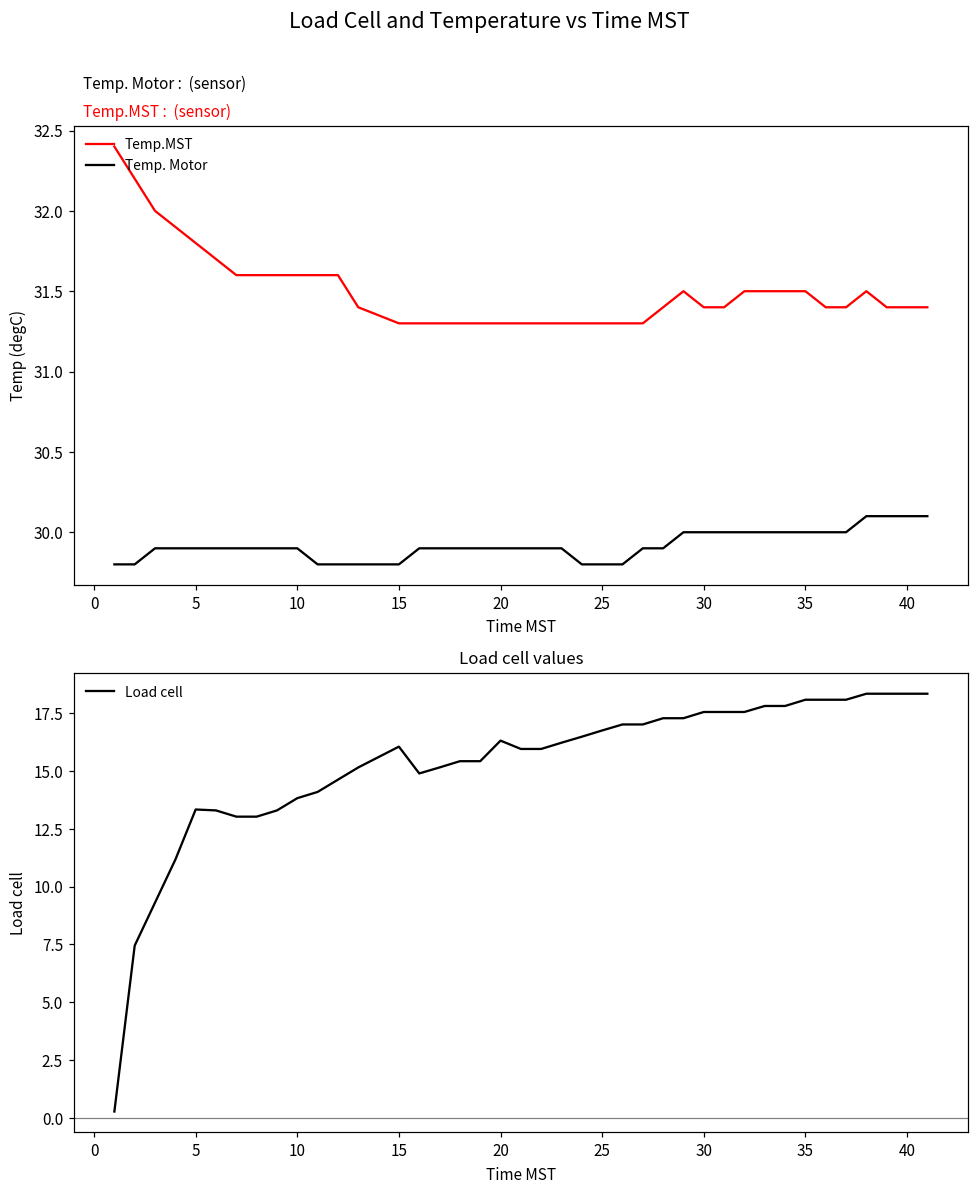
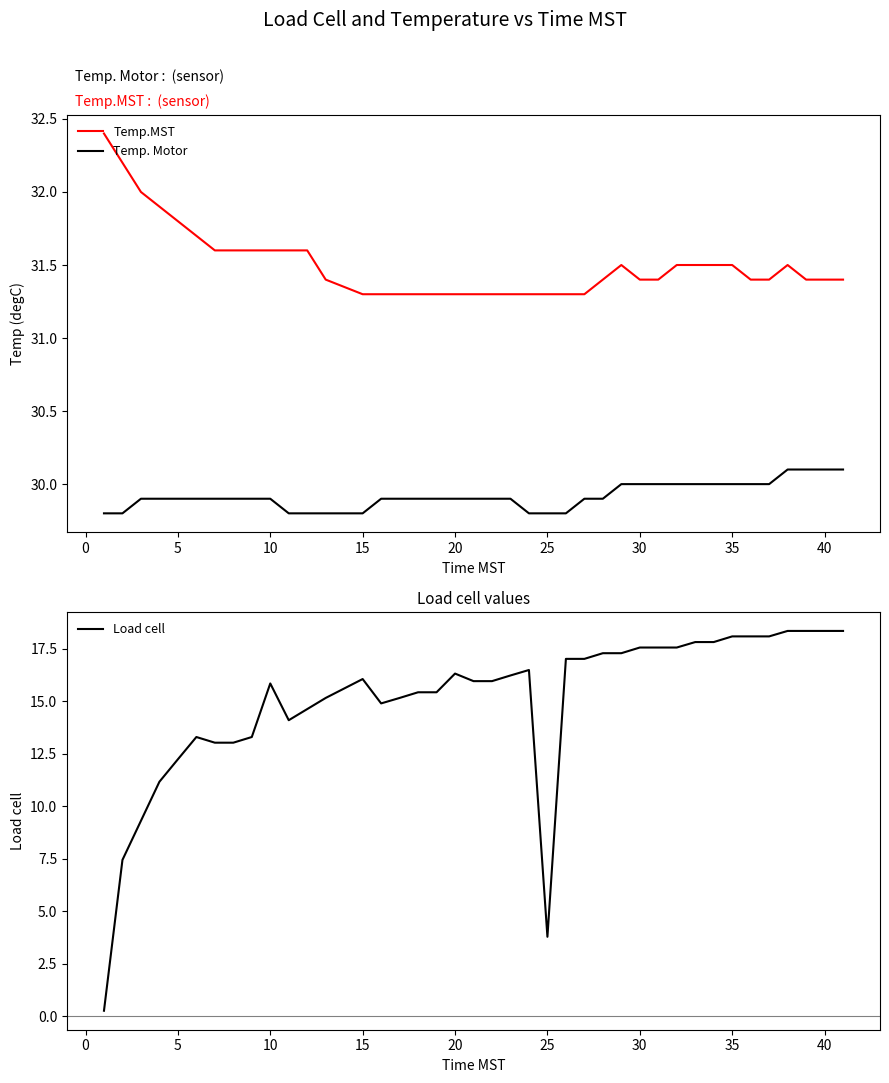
Load cell values, 5: 13.3 -> 12.2
Load cell values, 10: 13.8 -> 15.9
Load cell values, 25: 16.8 -> 3.8
